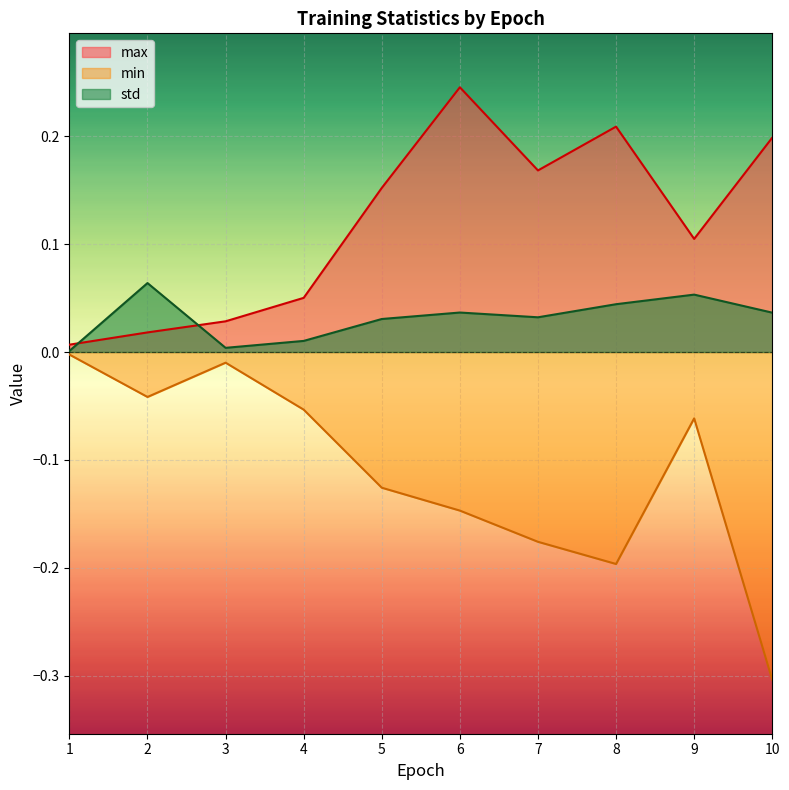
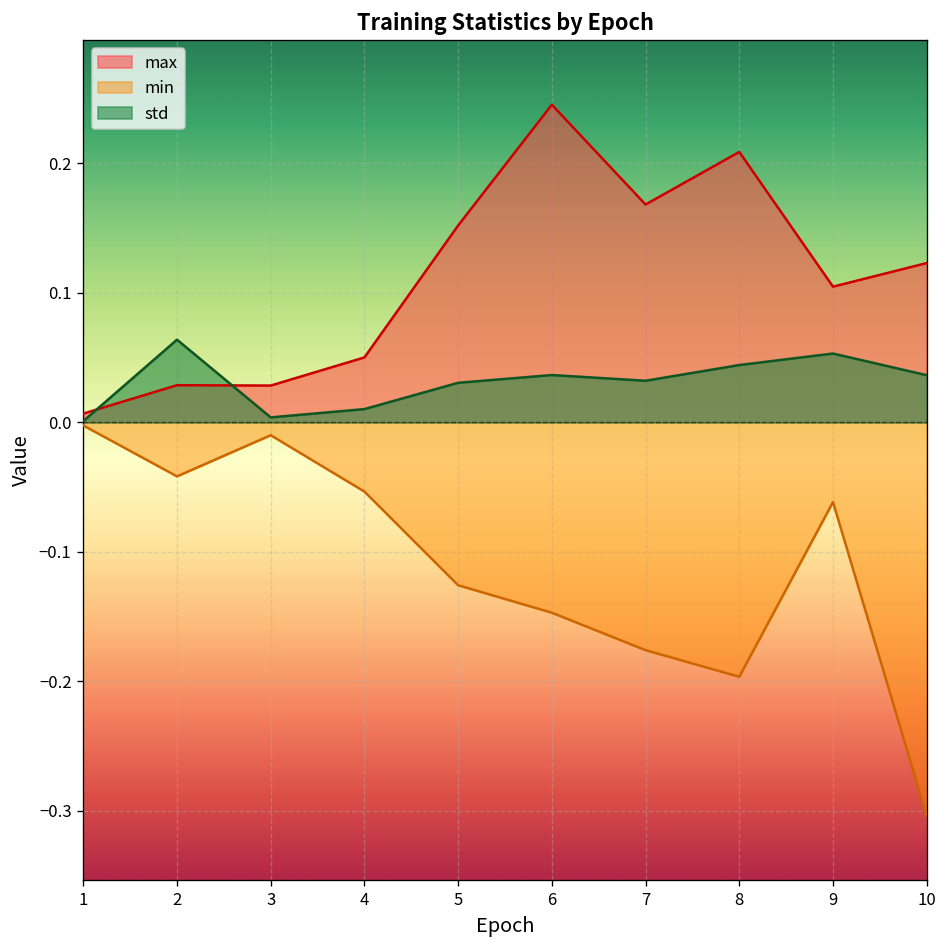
max, 2: 0.018 -> 0.029
max, 10: 0.199 -> 0.123
